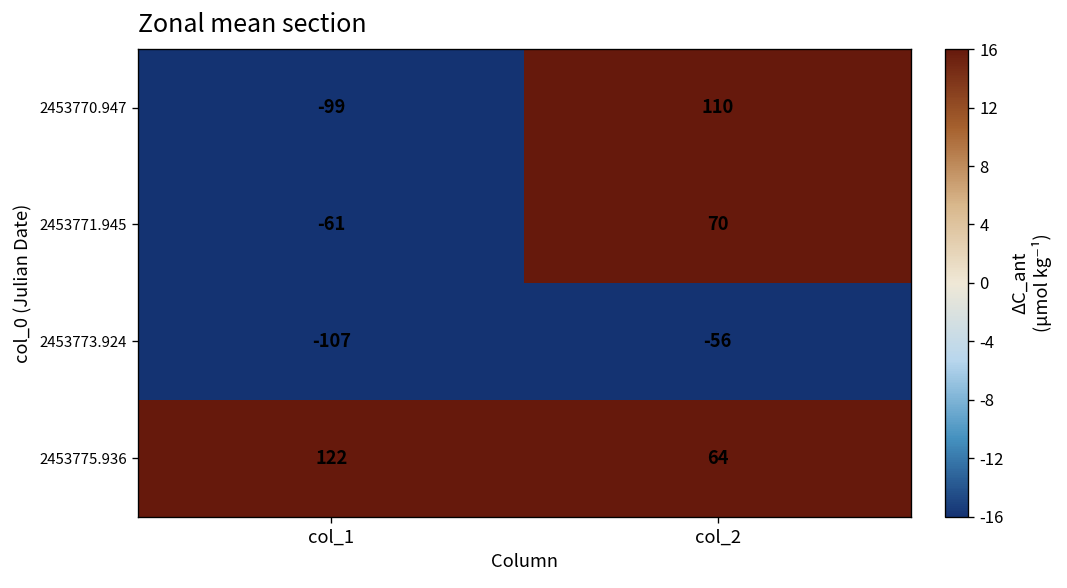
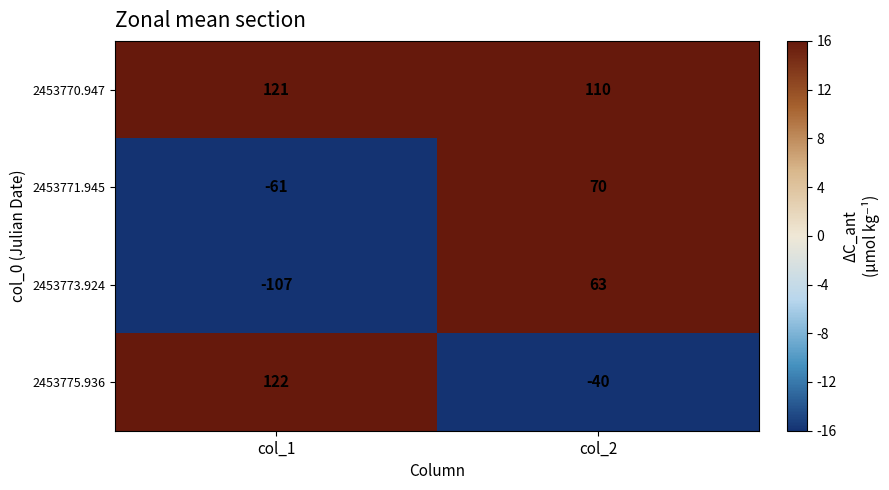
2453770.947, col_1: -99 -> 121
2453773.924, col_2: -56 -> 63
2453775.936, col_2: 64 -> -40
